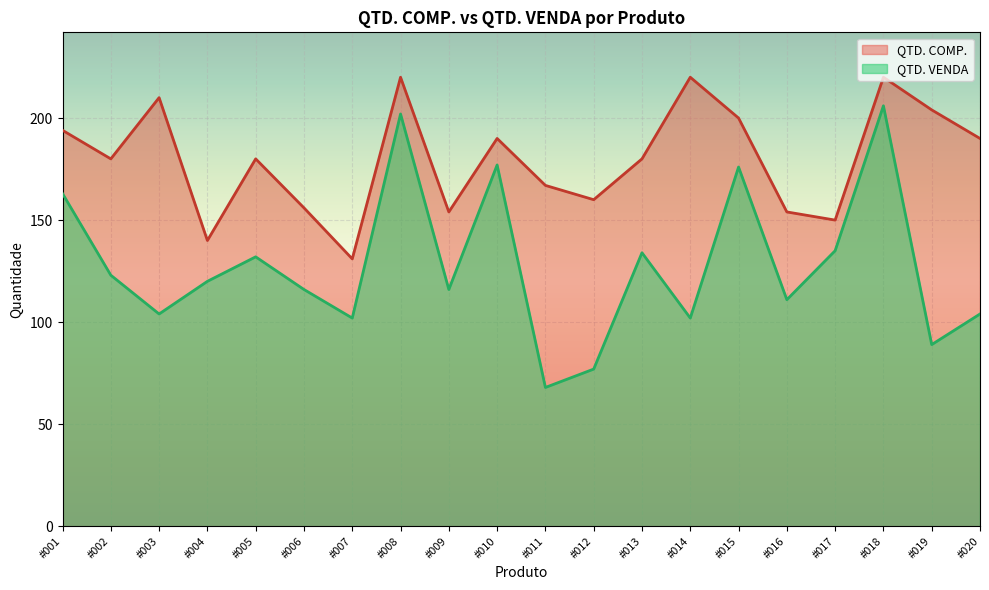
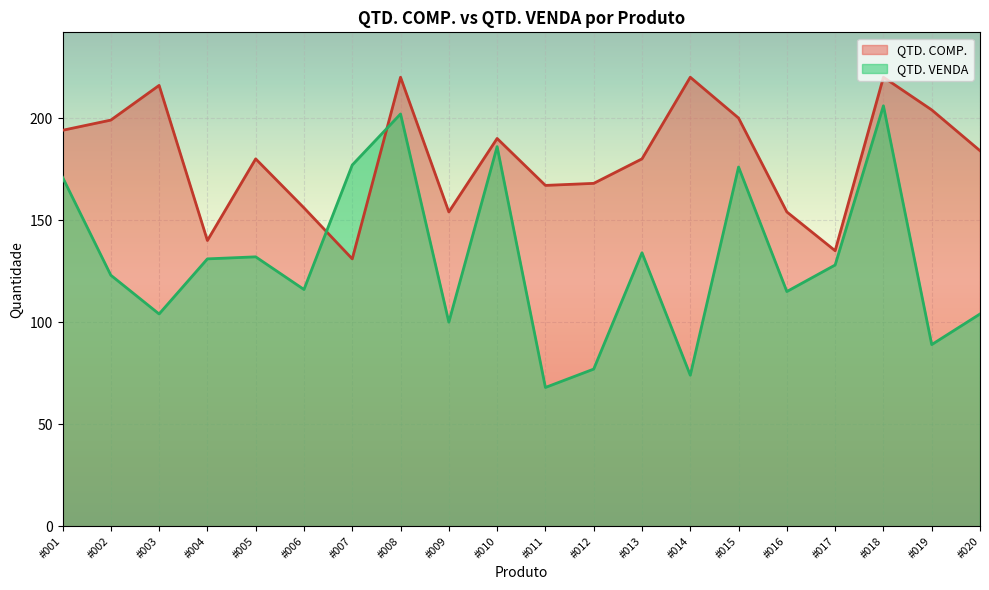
QTD. VENDA, #001: 163 -> 171
QTD. COMP., #002: 180 -> 199
QTD. COMP., #003: 210 -> 216
QTD. VENDA, #004: 120 -> 131
QTD. VENDA, #007: 102 -> 177
QTD. VENDA, #009: 116 -> 100
QTD. VENDA, #010: 177 -> 186
QTD. COMP., #012: 160 -> 168
QTD. VENDA, #014: 102 -> 74
QTD. VENDA, #016: 111 -> 115
QTD. COMP., #017: 150 -> 135
QTD. VENDA, #017: 135 -> 128
QTD. COMP., #020: 190 -> 184
